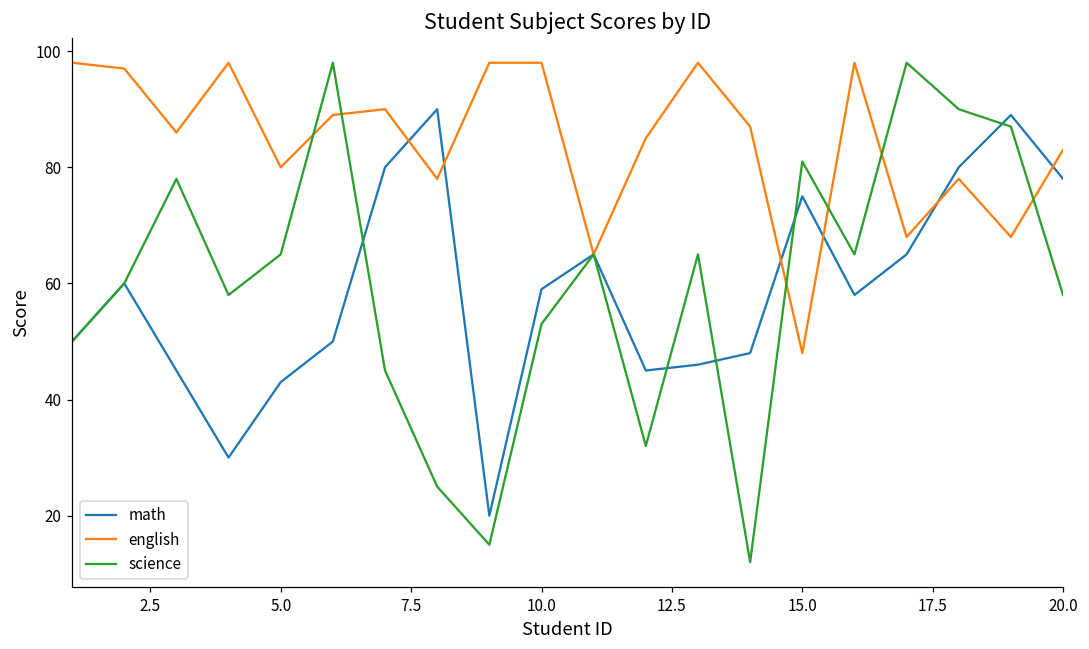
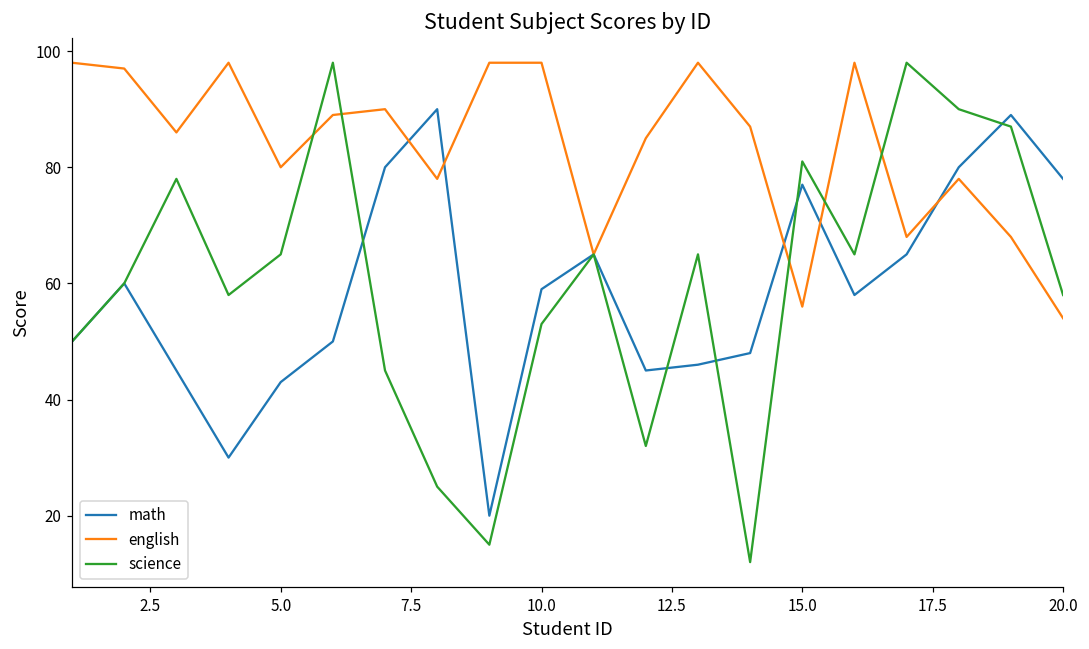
math, 15.0: 75 -> 77
english, 15.0: 48 -> 56
english, 20.0: 83 -> 54
